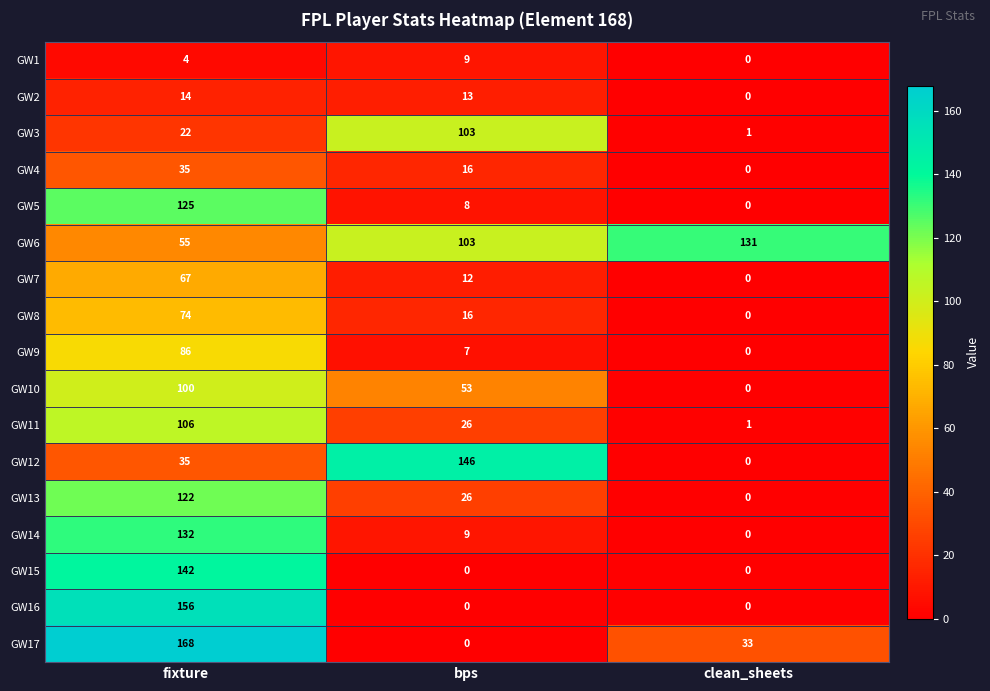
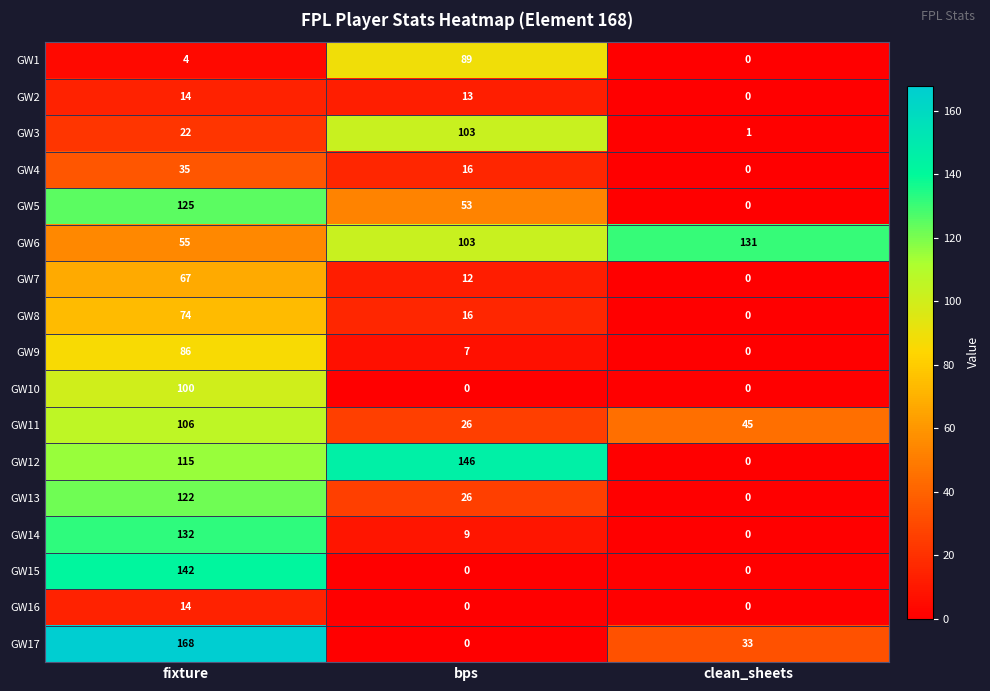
GW1, bps: 9 -> 89
GW5, bps: 8 -> 53
GW10, bps: 53 -> 0
GW11, clean_sheets: 1 -> 45
GW12, fixture: 35 -> 115
GW16, fixture: 156 -> 14
